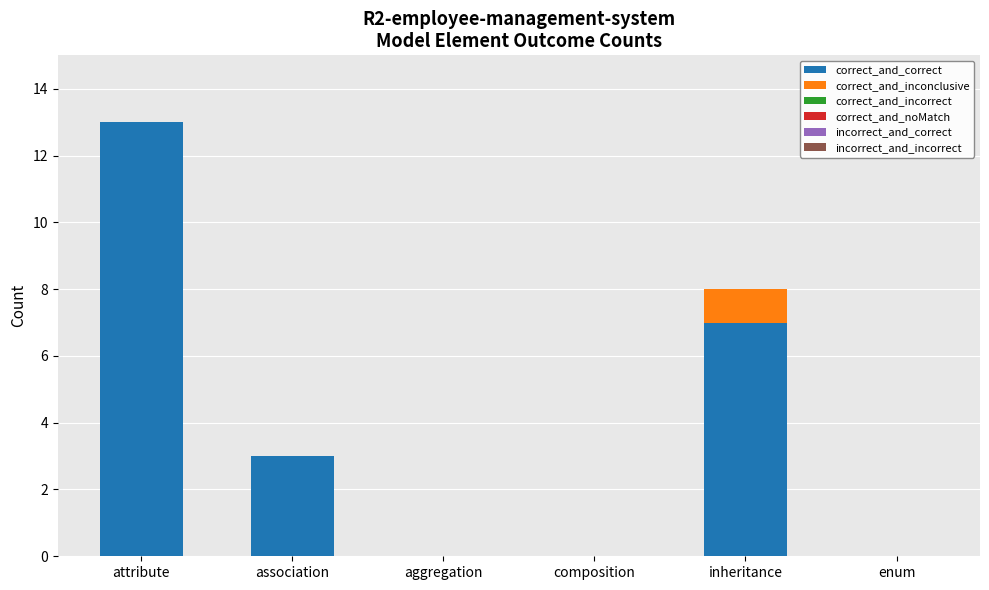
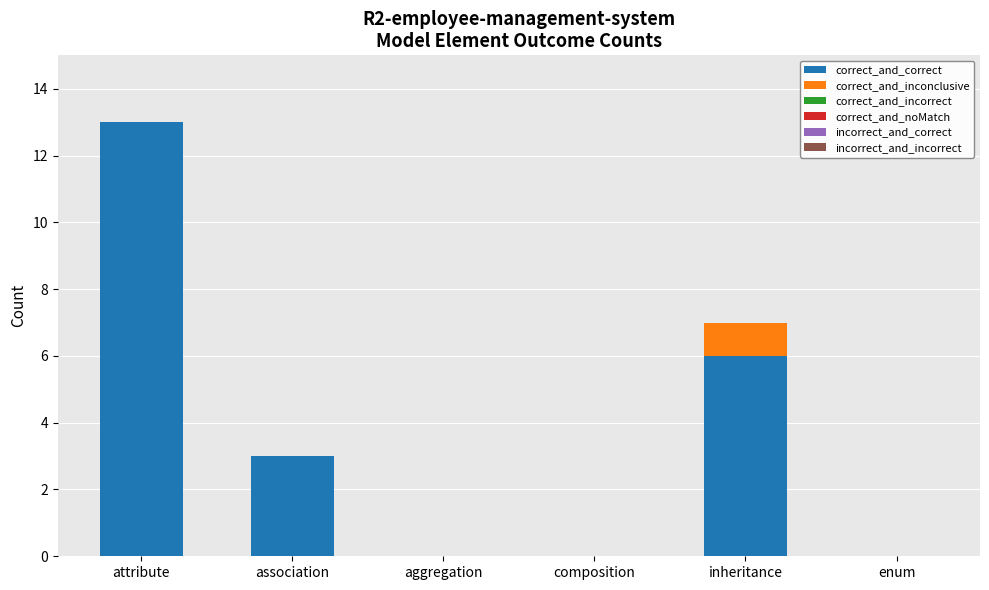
correct_and_correct, inheritance: 7 -> 6
